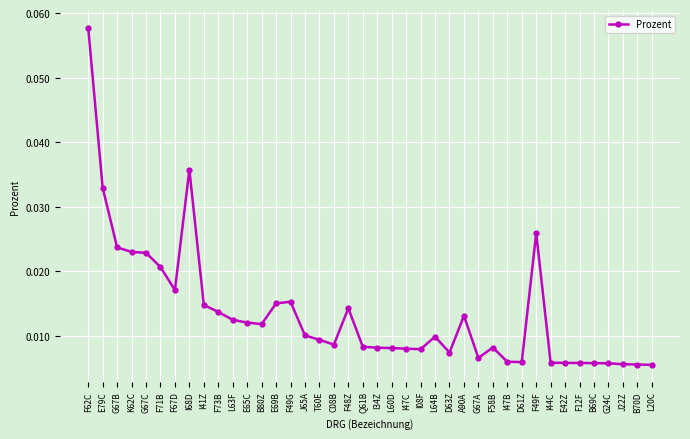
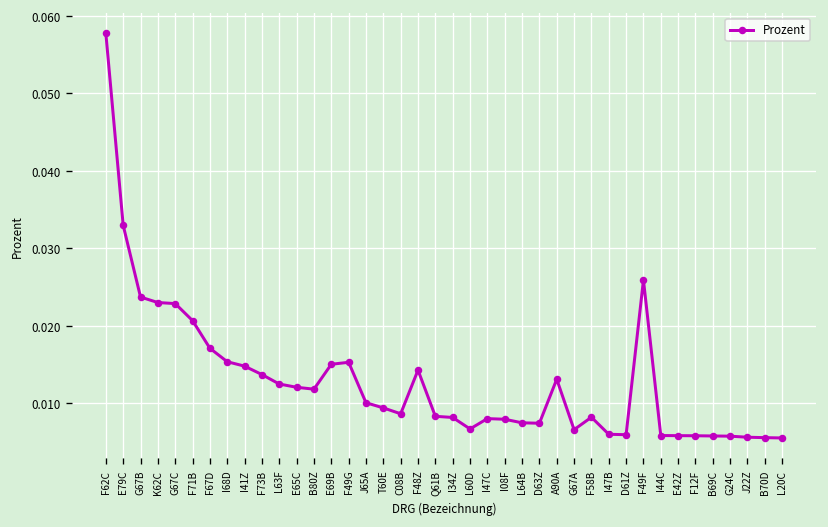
I68D: 0.036 -> 0.015
L60D: 0.008 -> 0.007
L64B: 0.010 -> 0.007
